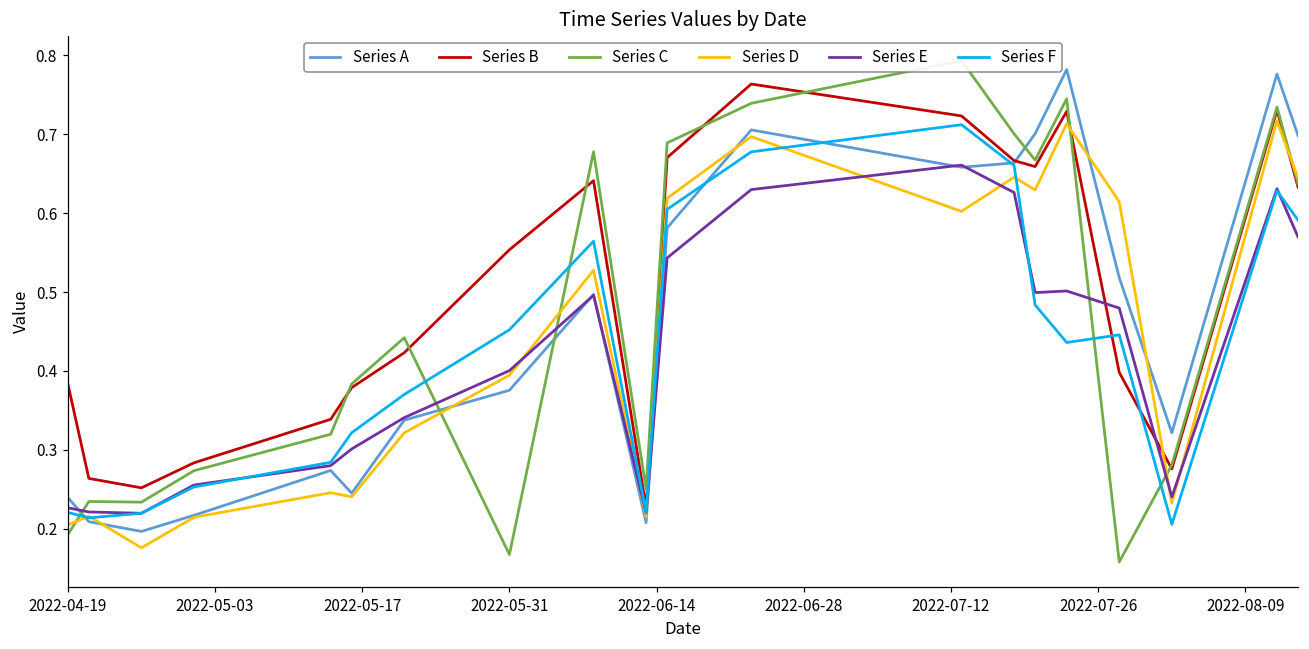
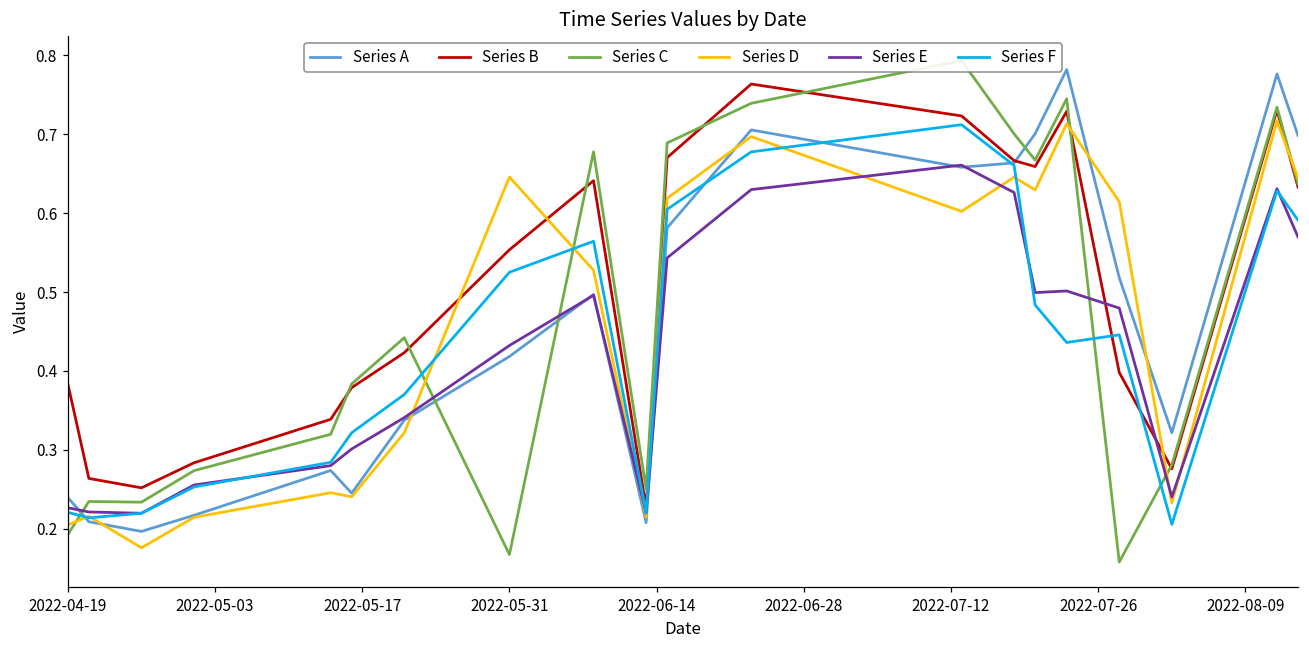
Series A, 2022-05-31: 0.38 -> 0.42
Series D, 2022-05-31: 0.39 -> 0.65
Series E, 2022-05-31: 0.40 -> 0.43
Series F, 2022-05-31: 0.45 -> 0.53
